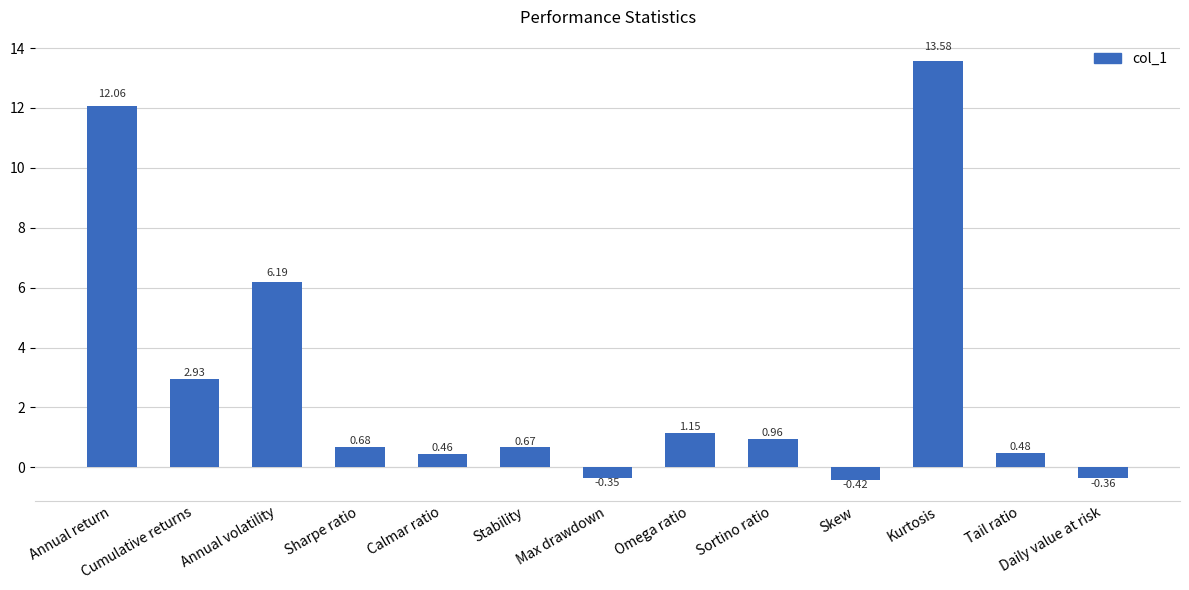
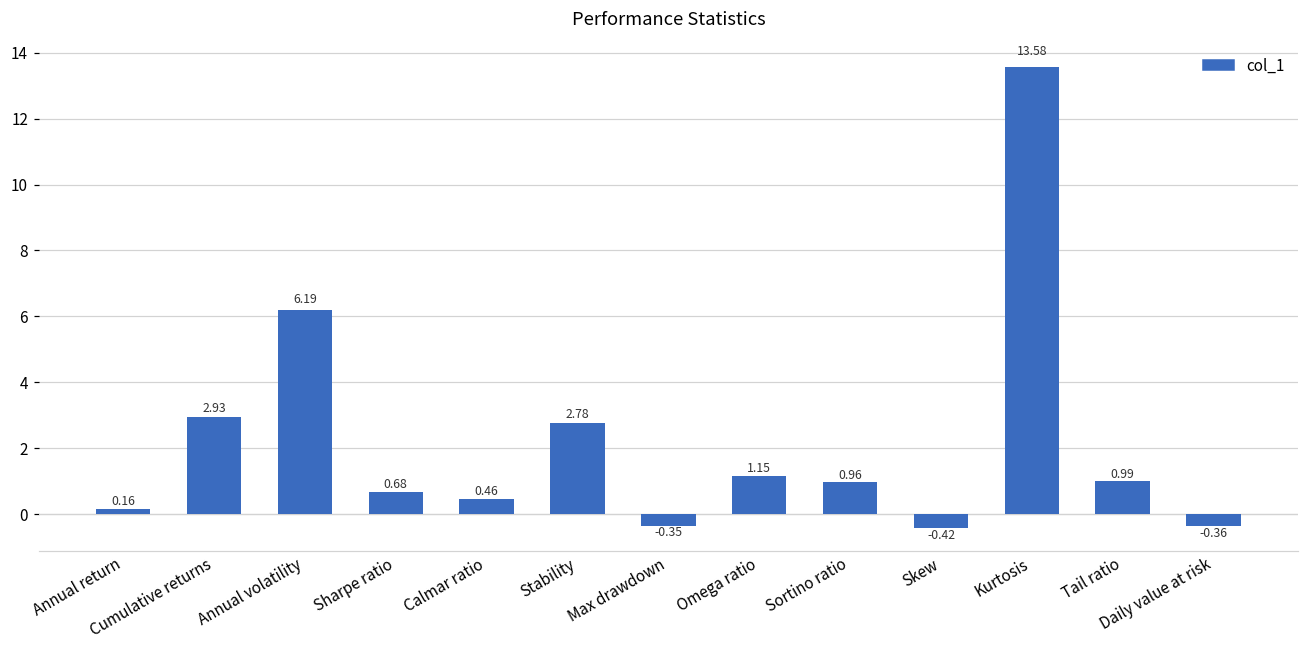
Annual return: 12.06 -> 0.16
Stability: 0.67 -> 2.78
Tail ratio: 0.48 -> 0.99
